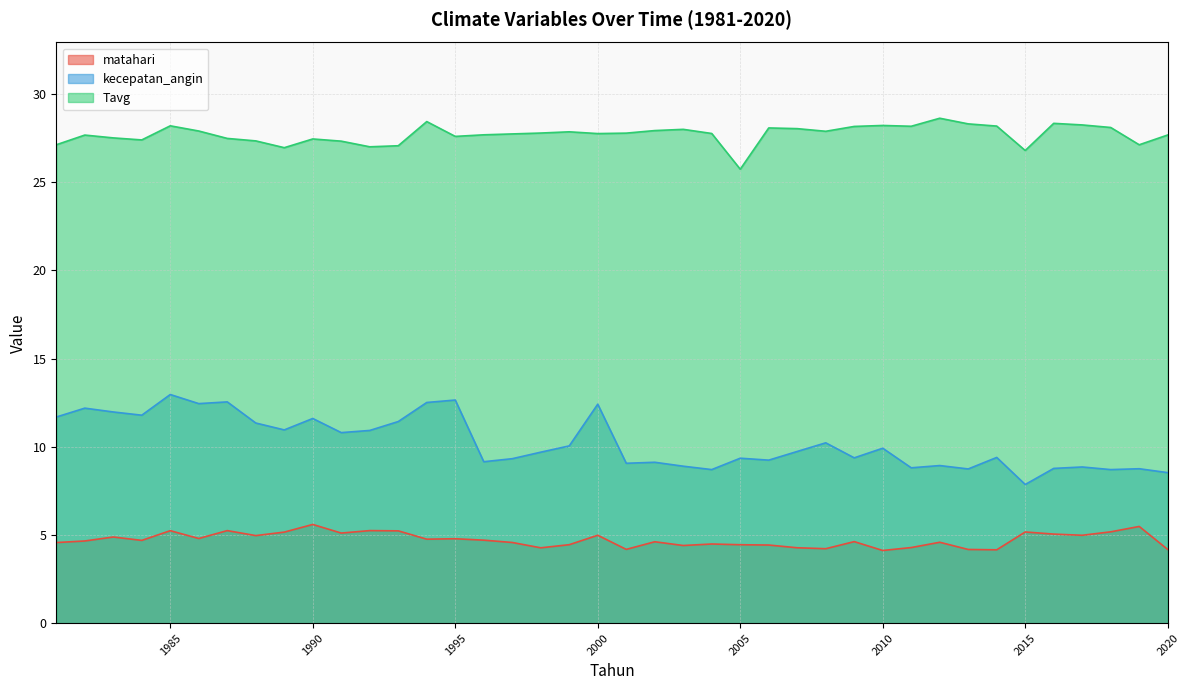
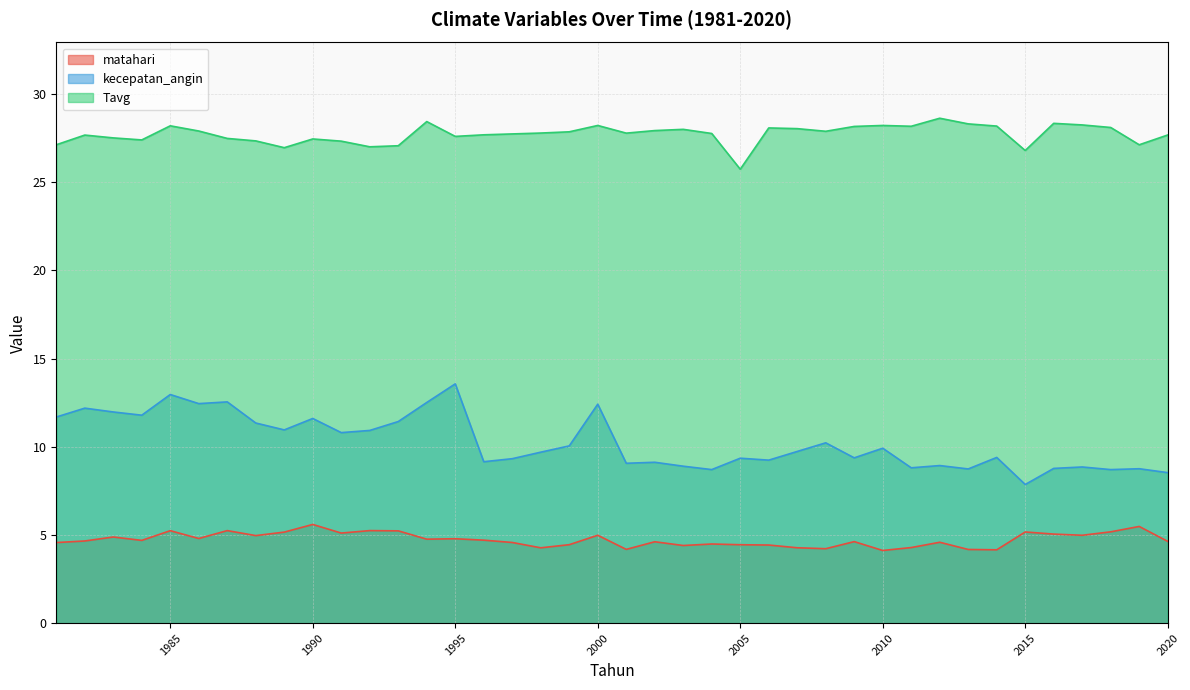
kecepatan_angin, 1995: 12.7 -> 13.6
Tavg, 2000: 27.8 -> 28.2
matahari, 2020: 4.2 -> 4.6
